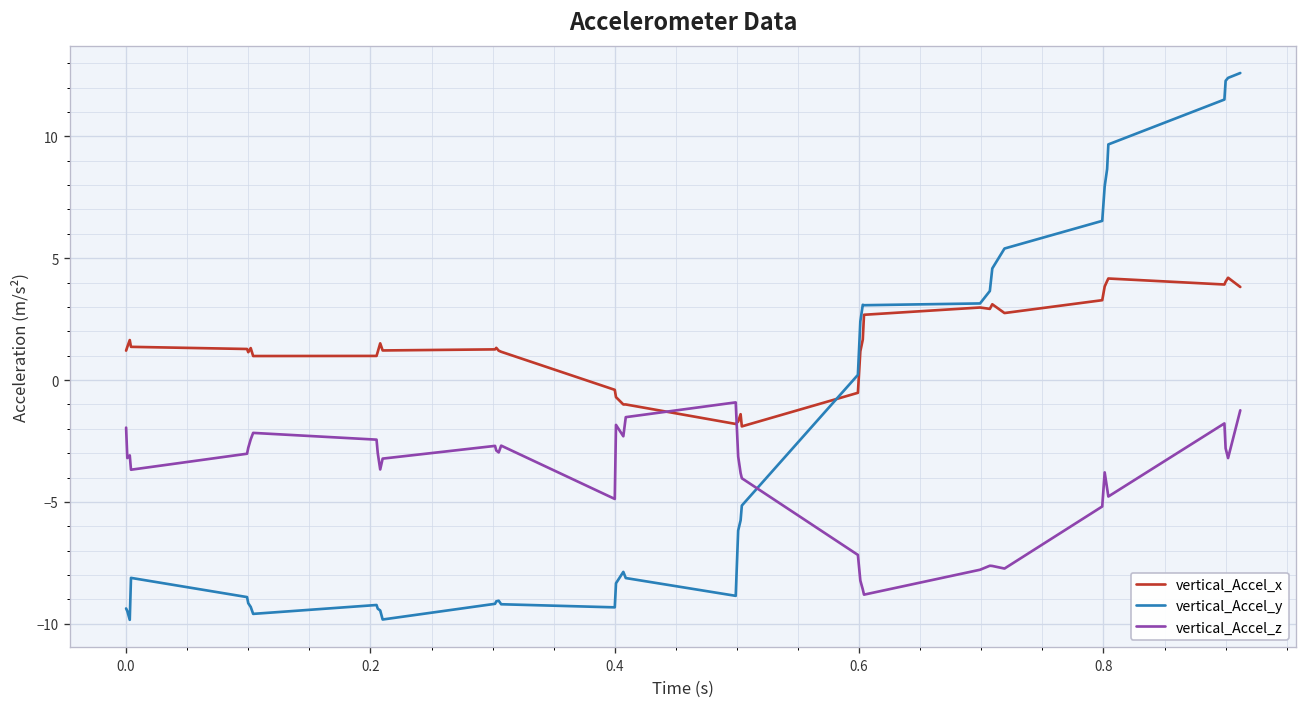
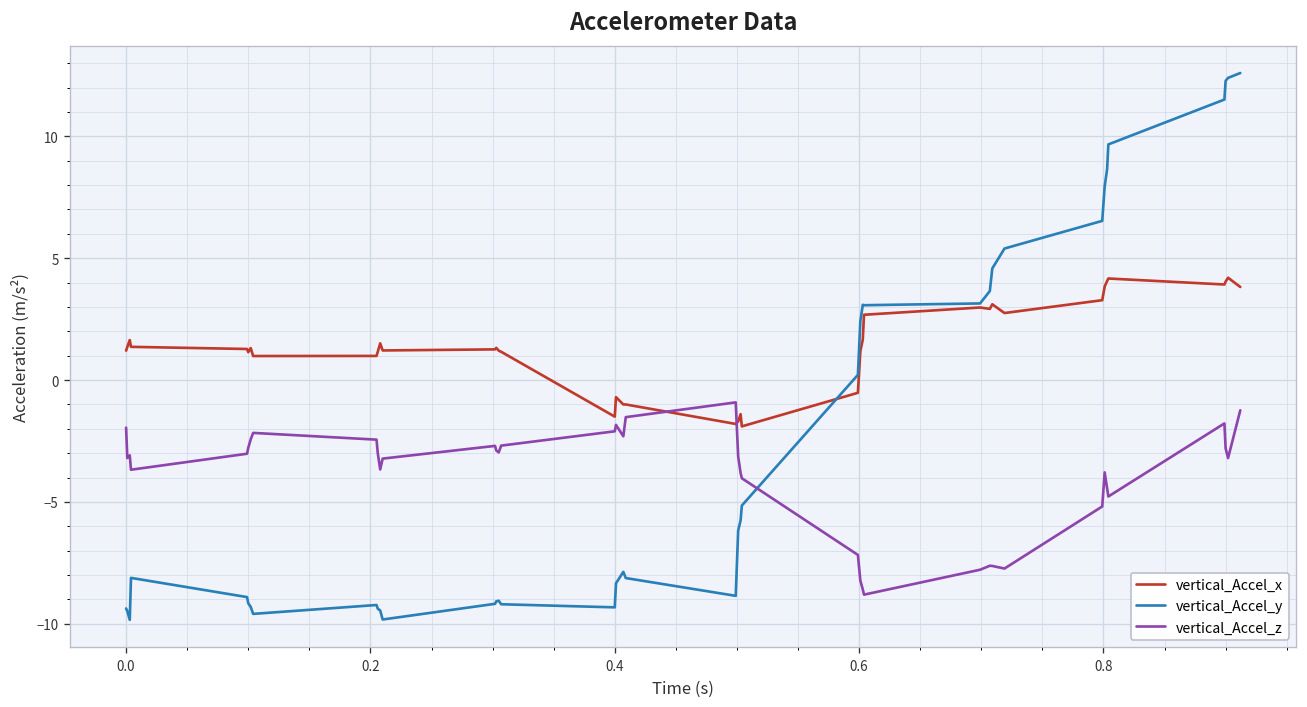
vertical_Accel_x, 0.4: -0.4 -> -1.5
vertical_Accel_z, 0.4: -4.9 -> -2.1
